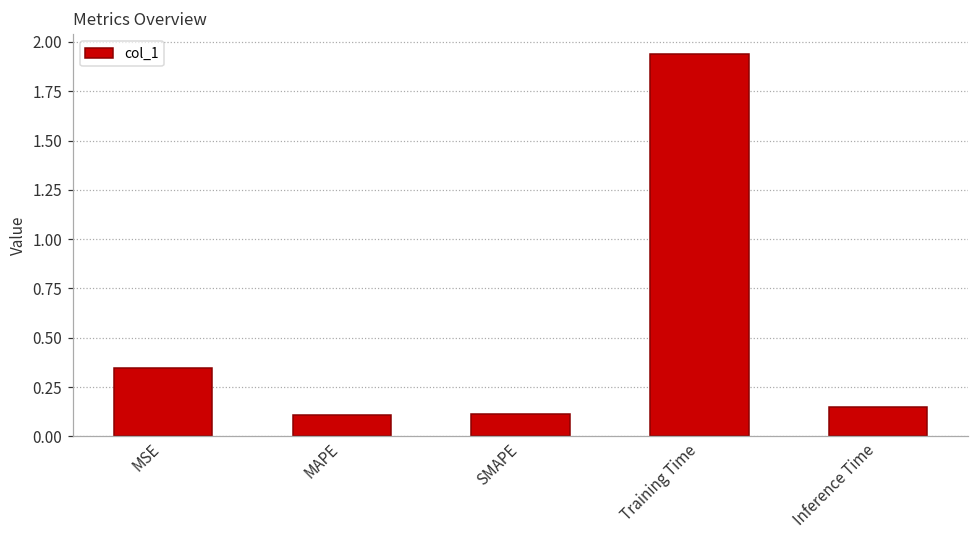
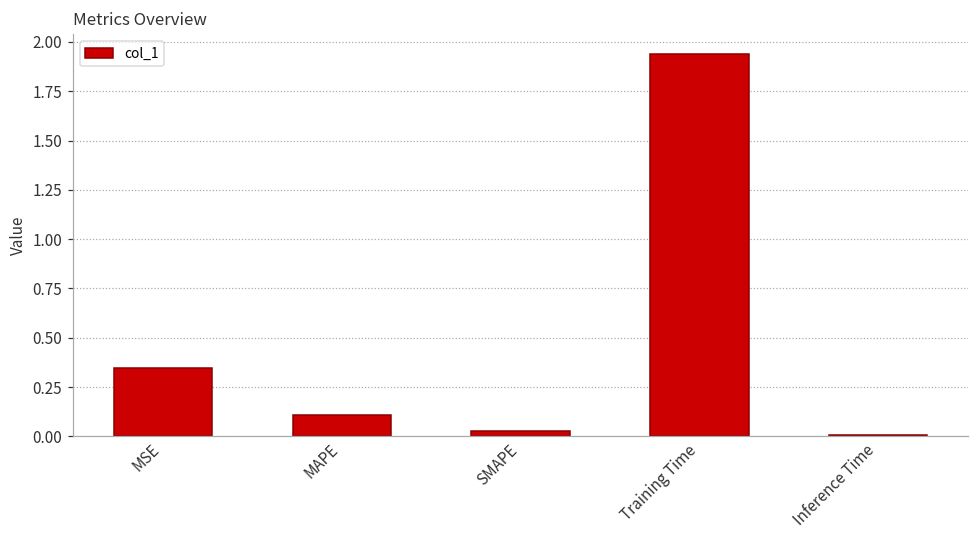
SMAPE: 0.11 -> 0.03
Inference Time: 0.15 -> 0.01
